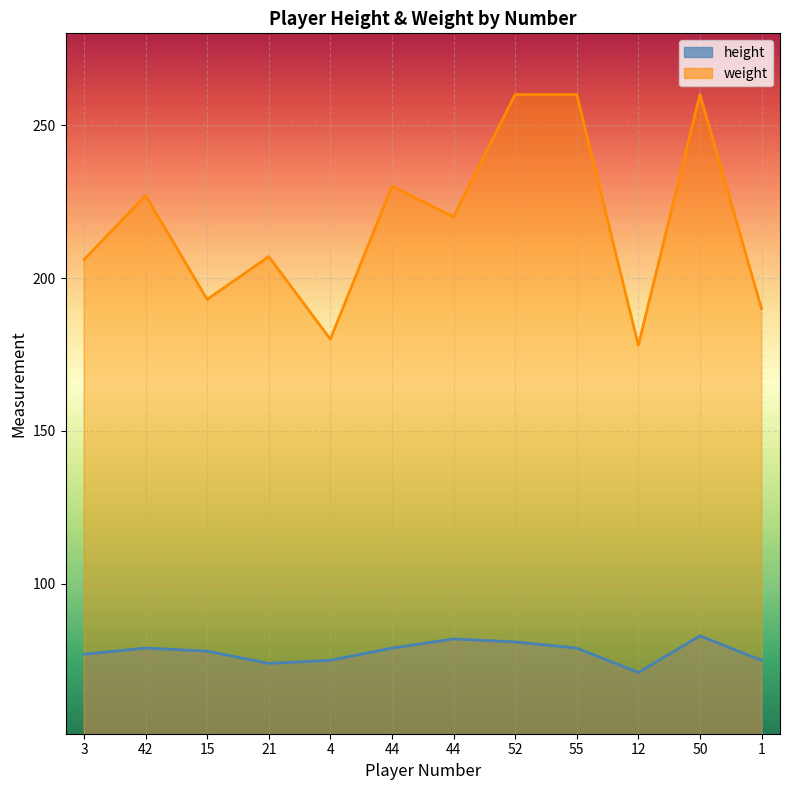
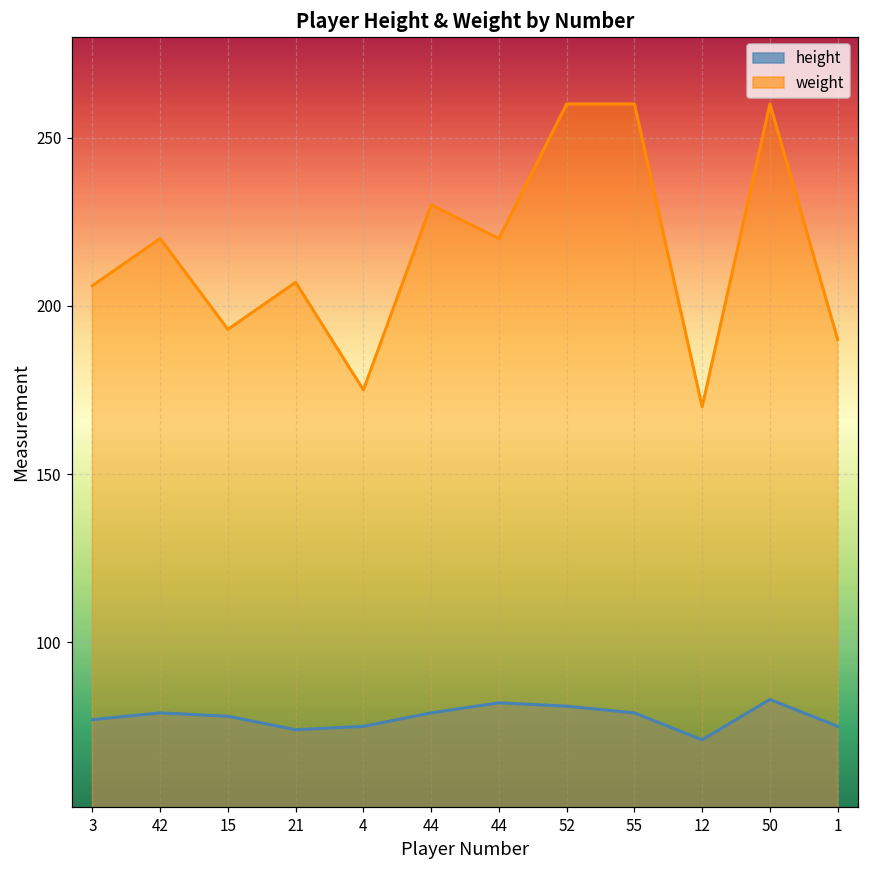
weight, 42: 227 -> 220
weight, 4: 180 -> 175
weight, 12: 178 -> 170
